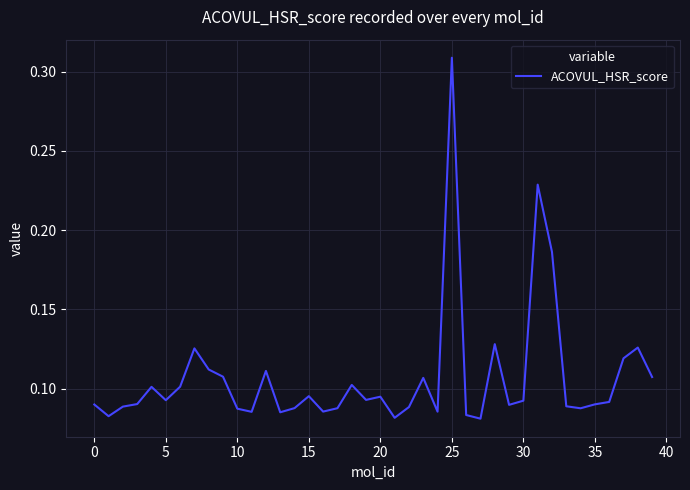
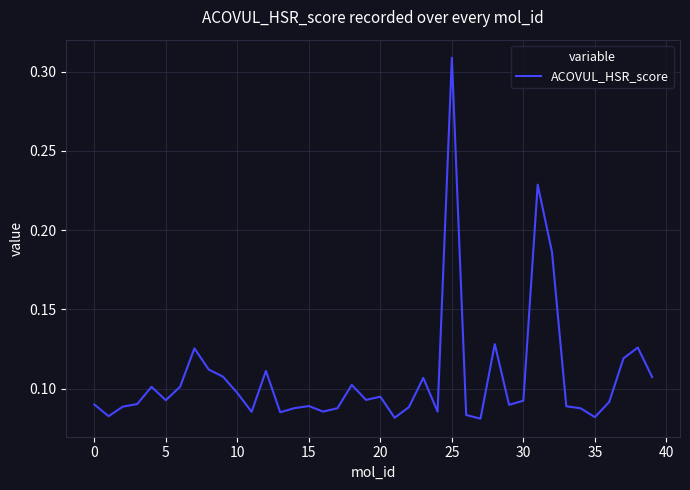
10: 0.087 -> 0.097
15: 0.095 -> 0.089
35: 0.090 -> 0.082
